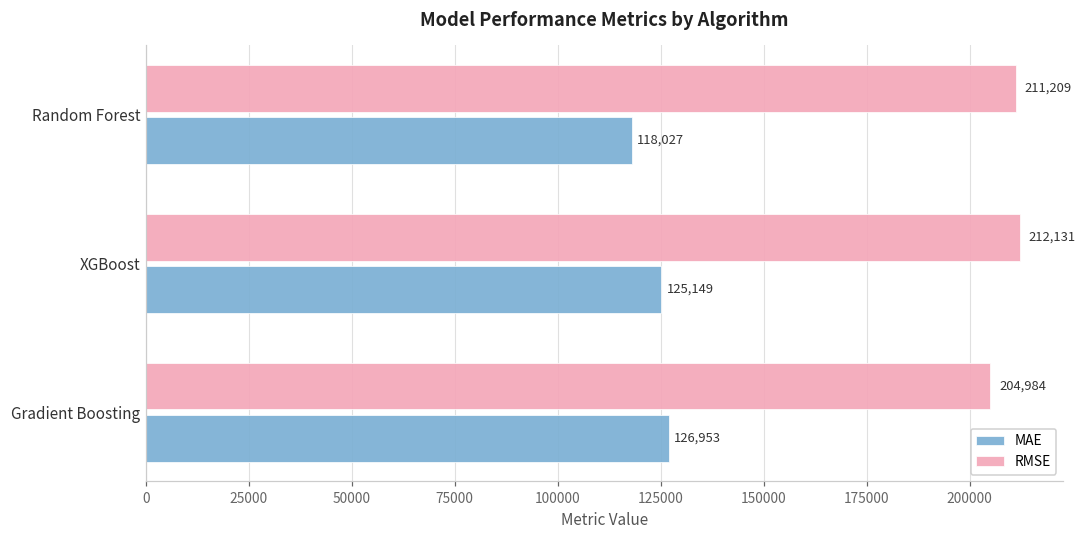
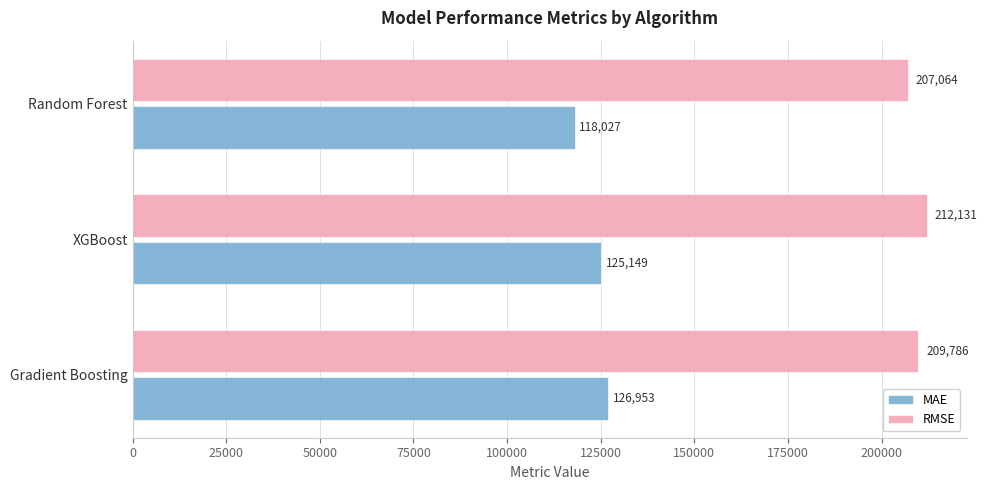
RMSE, Random Forest: 211,209 -> 207,064
RMSE, Gradient Boosting: 204,984 -> 209,786
